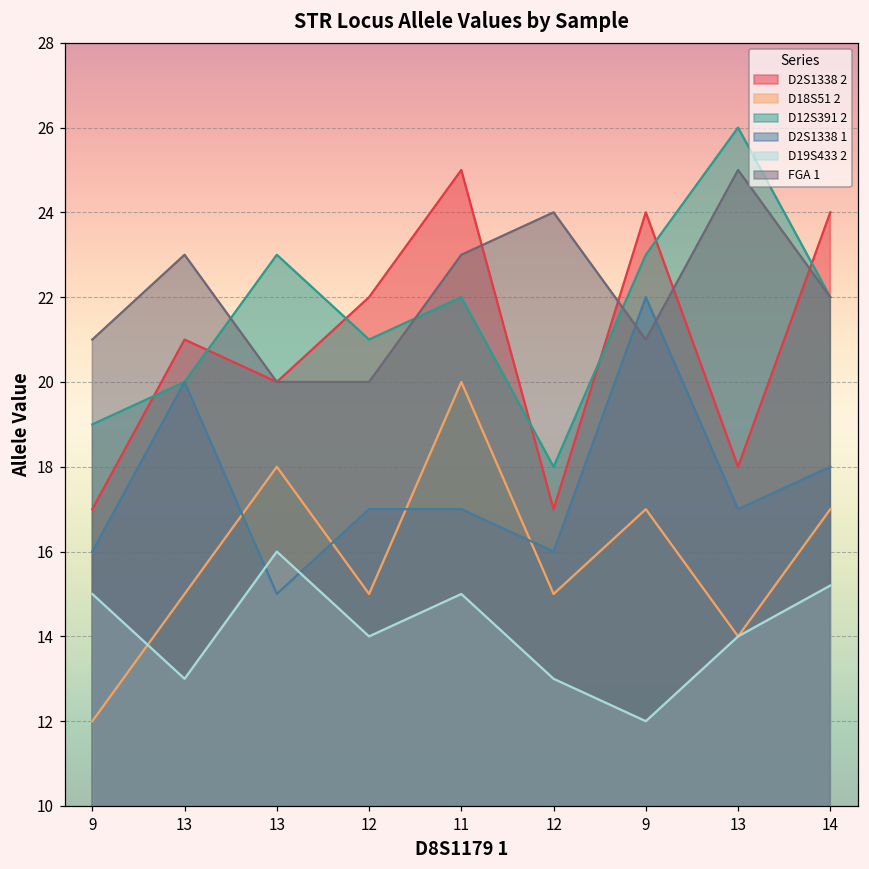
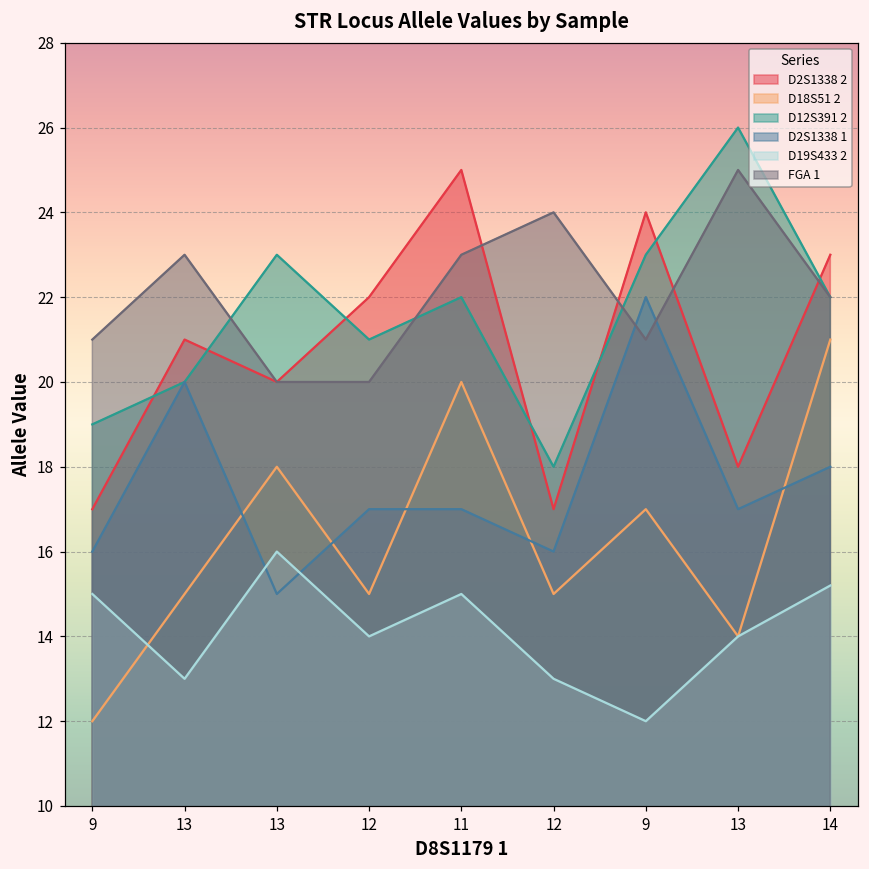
D2S1338 2, 14: 24 -> 23
D18S51 2, 14: 17 -> 21
